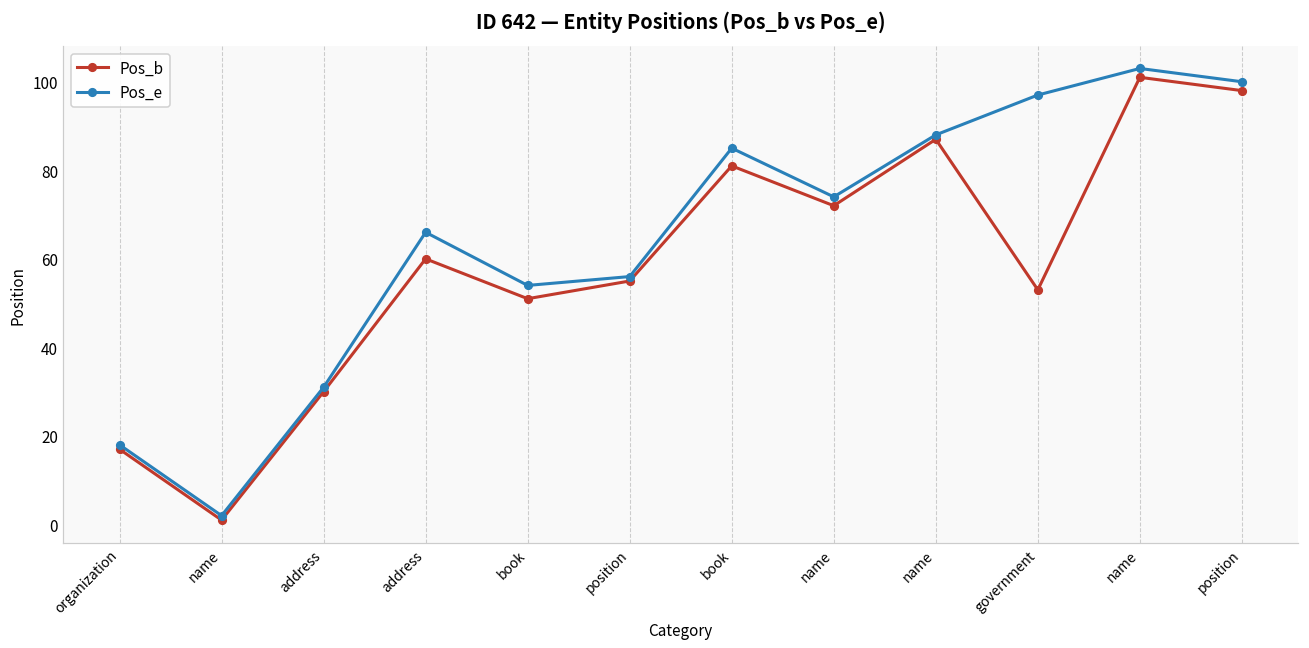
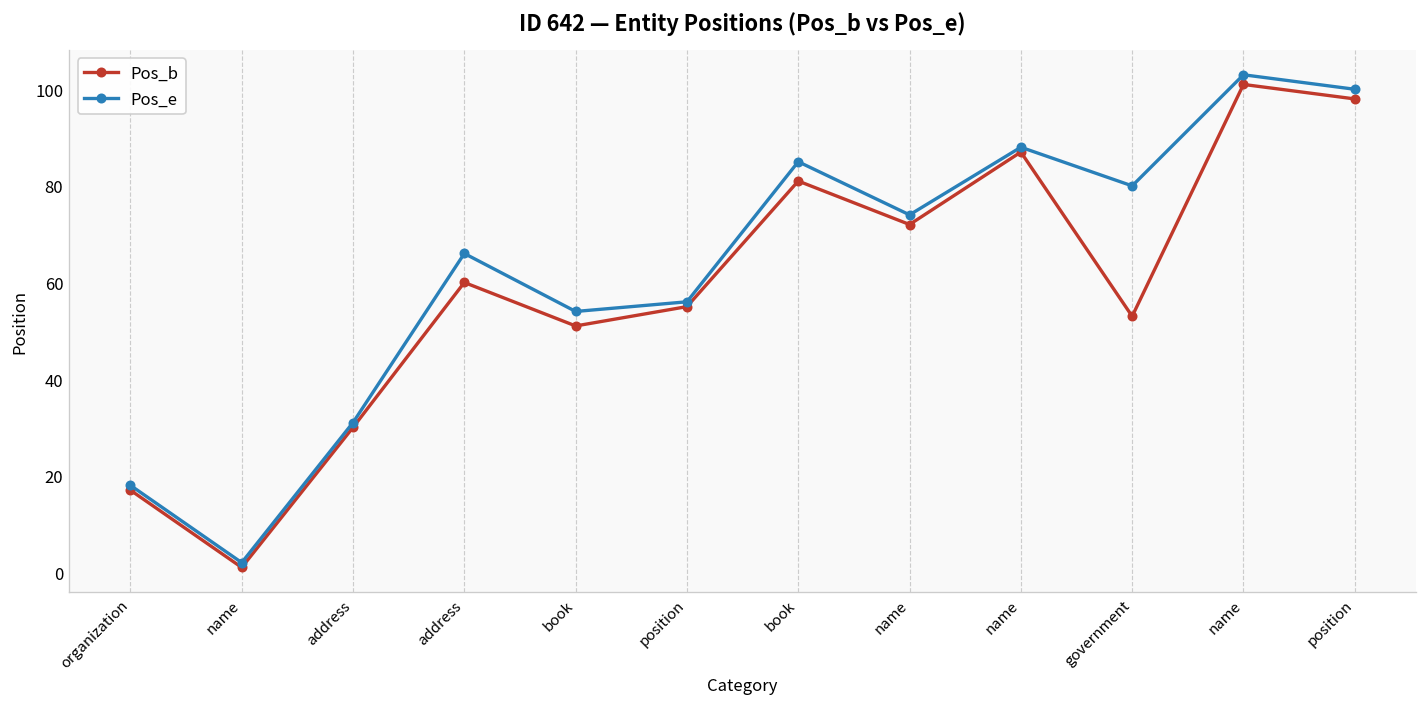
Pos_e, government: 97 -> 80
